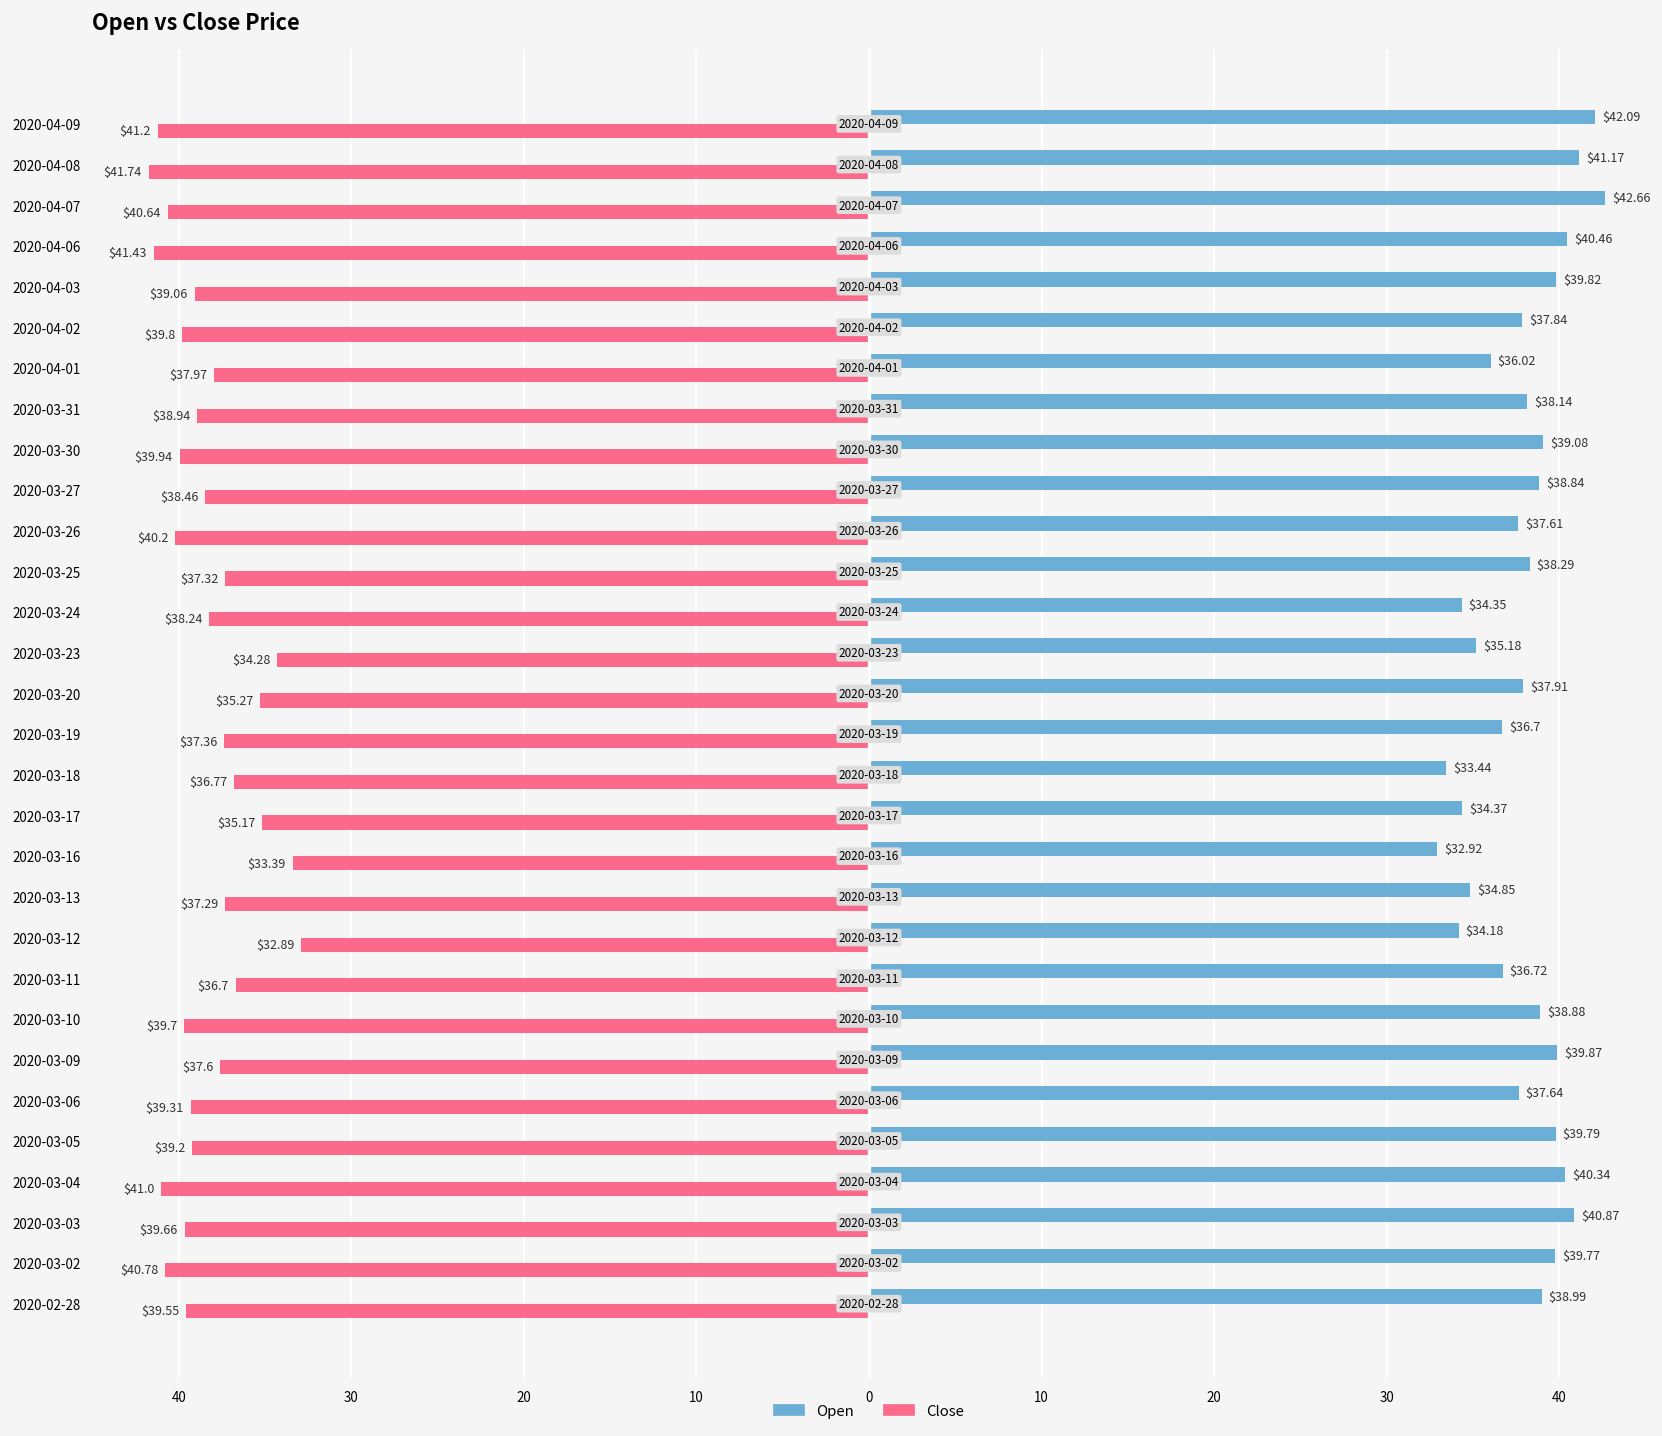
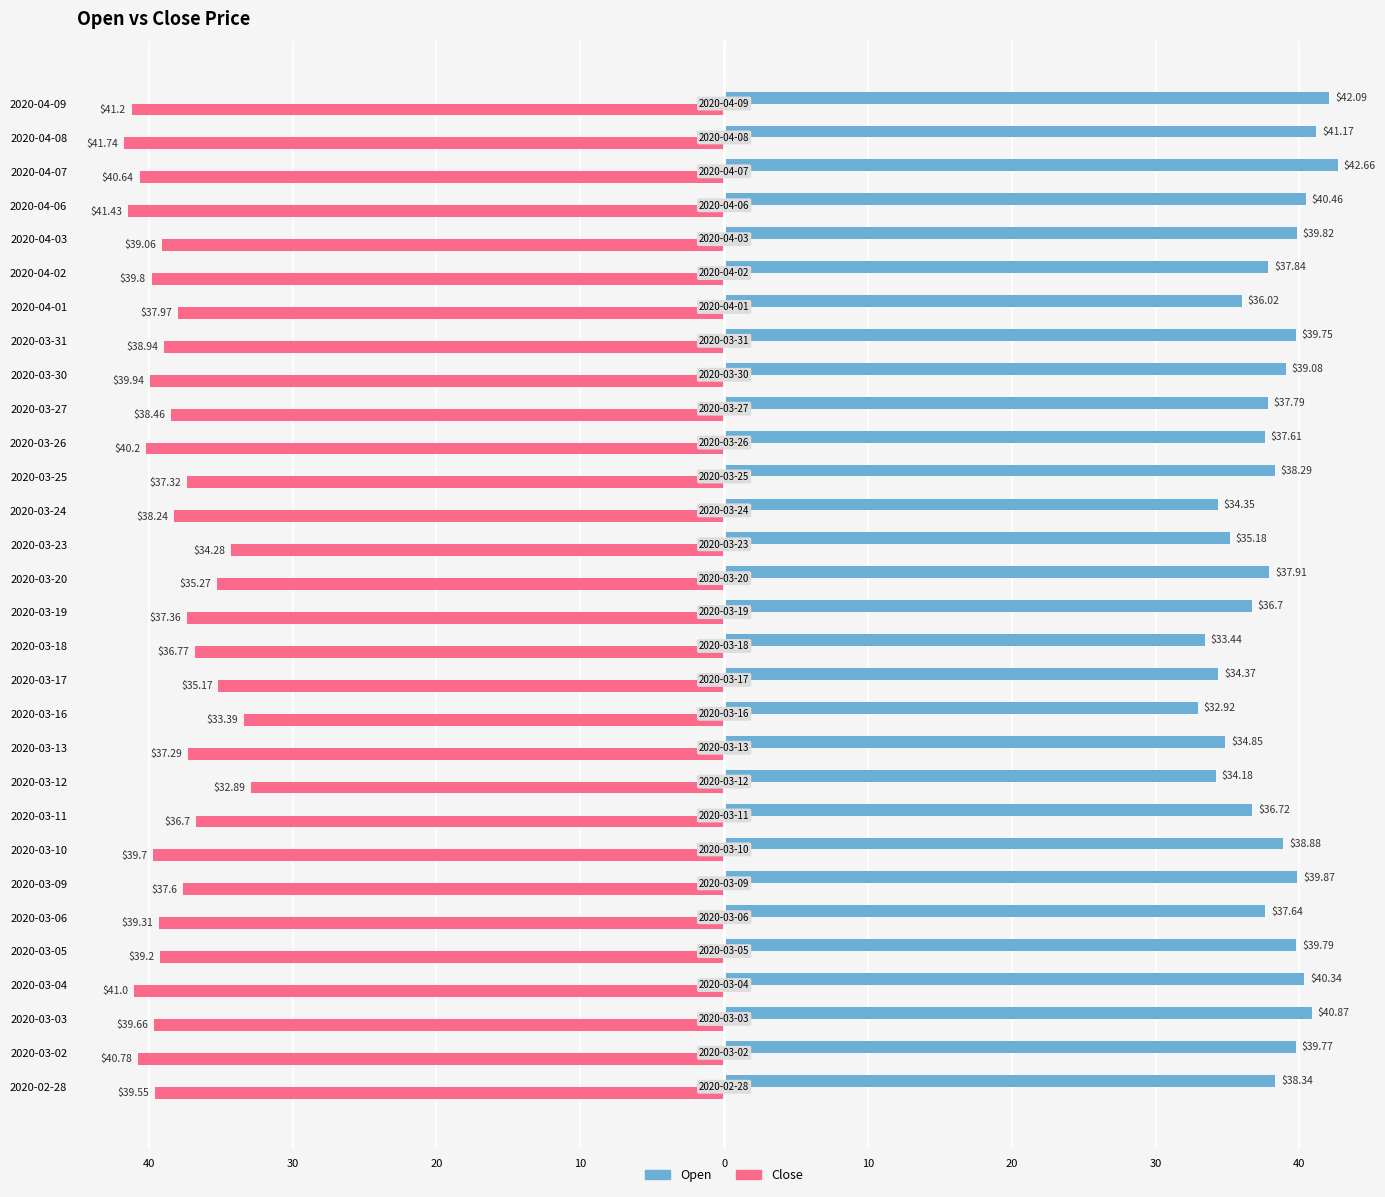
Open, 2020-03-31: $38.14 -> $39.75
Open, 2020-03-27: $38.84 -> $37.79
Open, 2020-02-28: $38.99 -> $38.34
